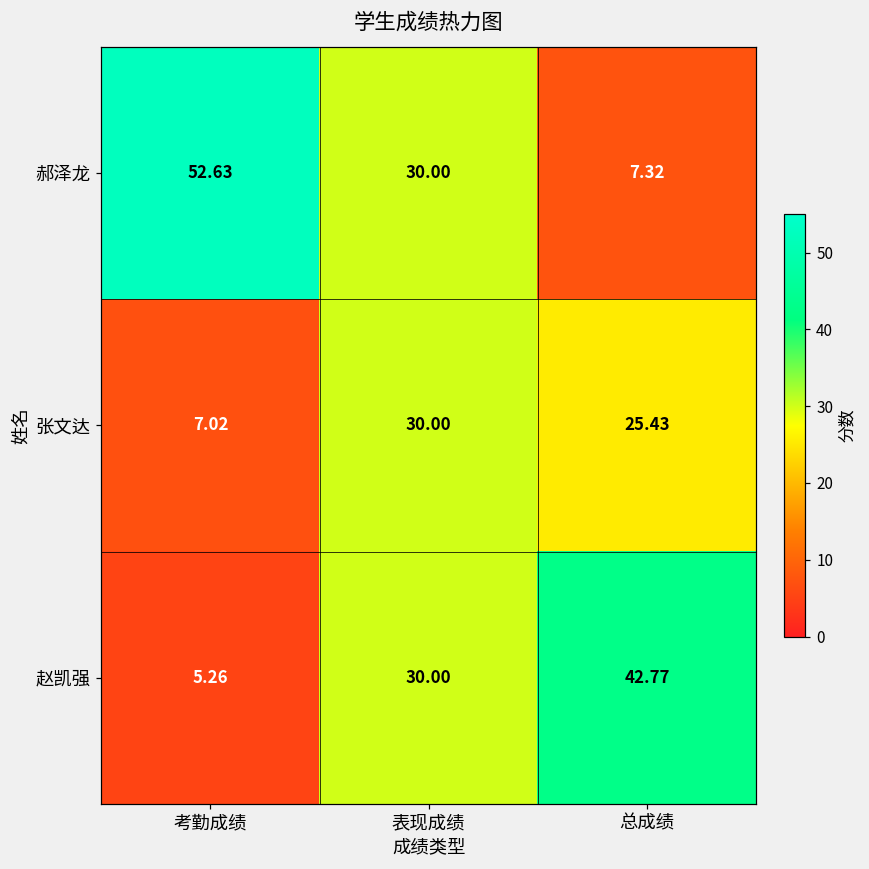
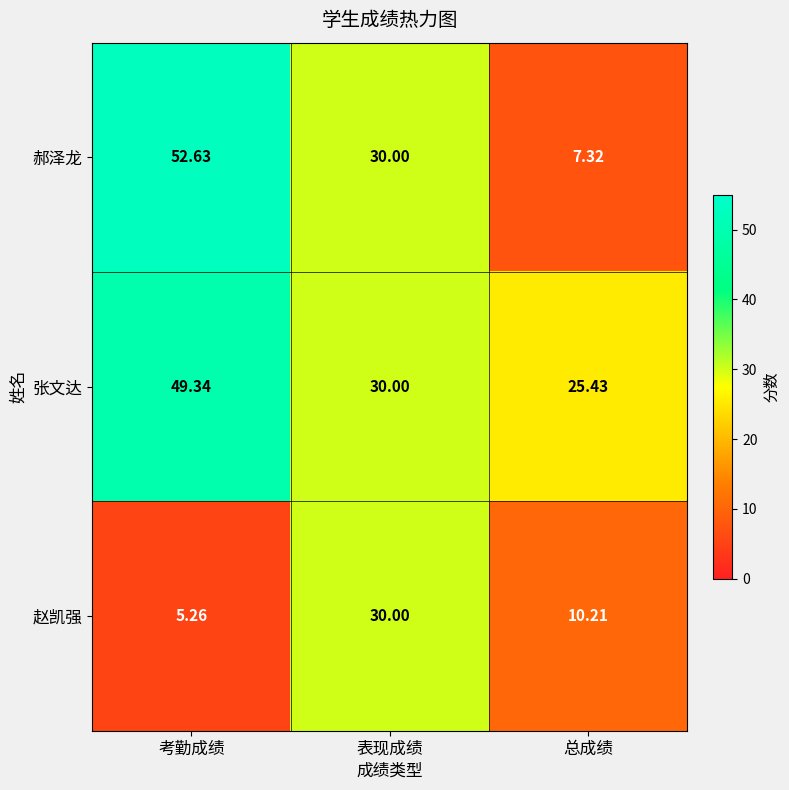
张文达, 考勤成绩: 7.02 -> 49.34
赵凯强, 总成绩: 42.77 -> 10.21
